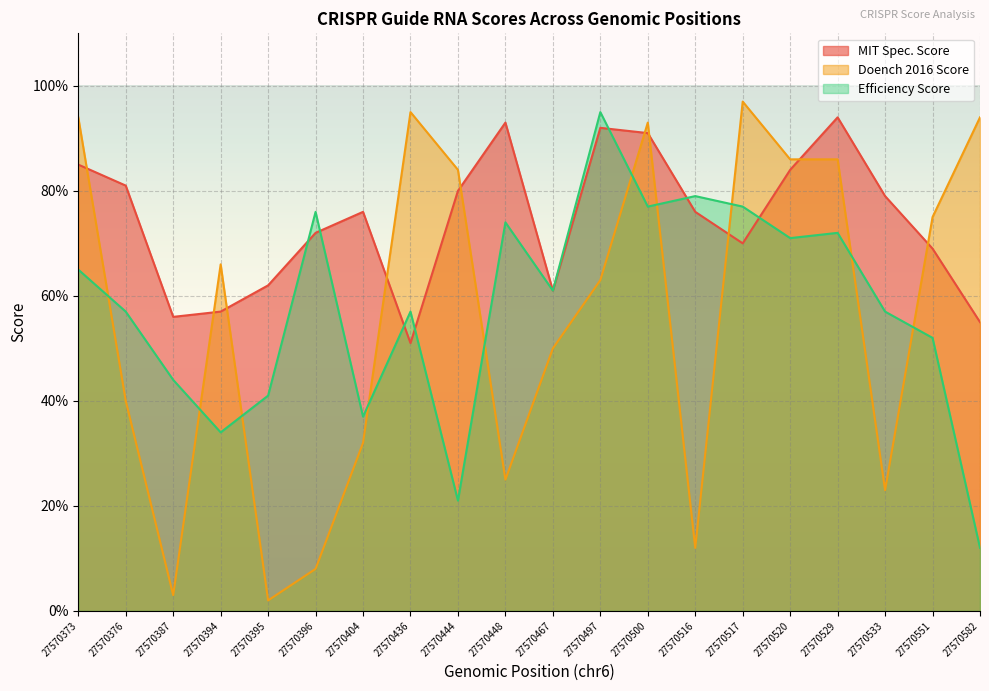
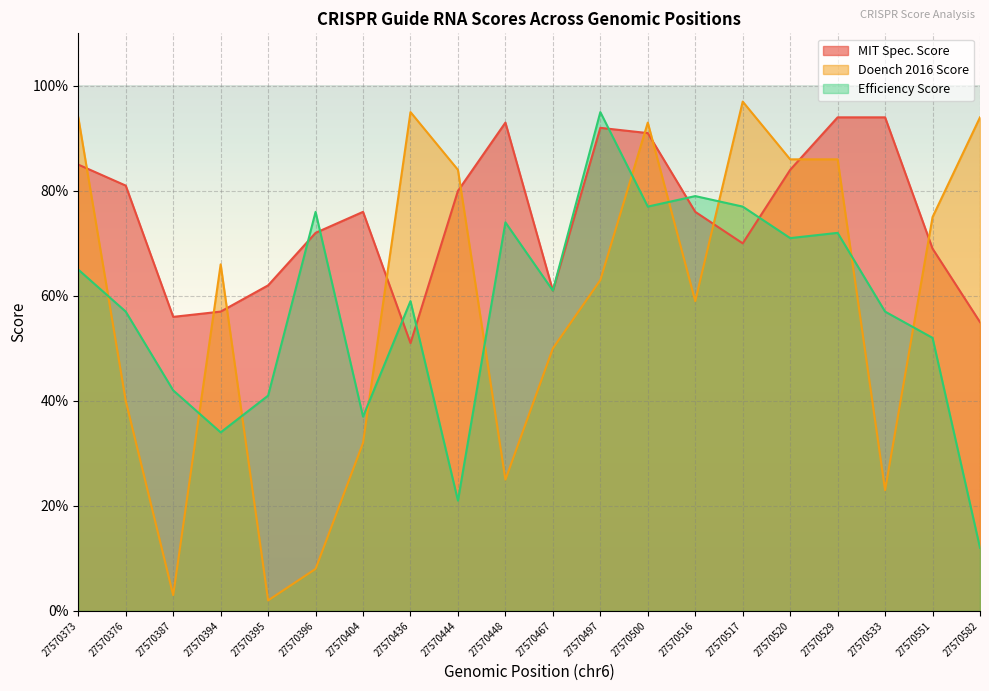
Efficiency Score, 27570387: 44% -> 42%
Efficiency Score, 27570436: 57% -> 59%
Doench 2016 Score, 27570516: 12% -> 59%
MIT Spec. Score, 27570533: 79% -> 94%
